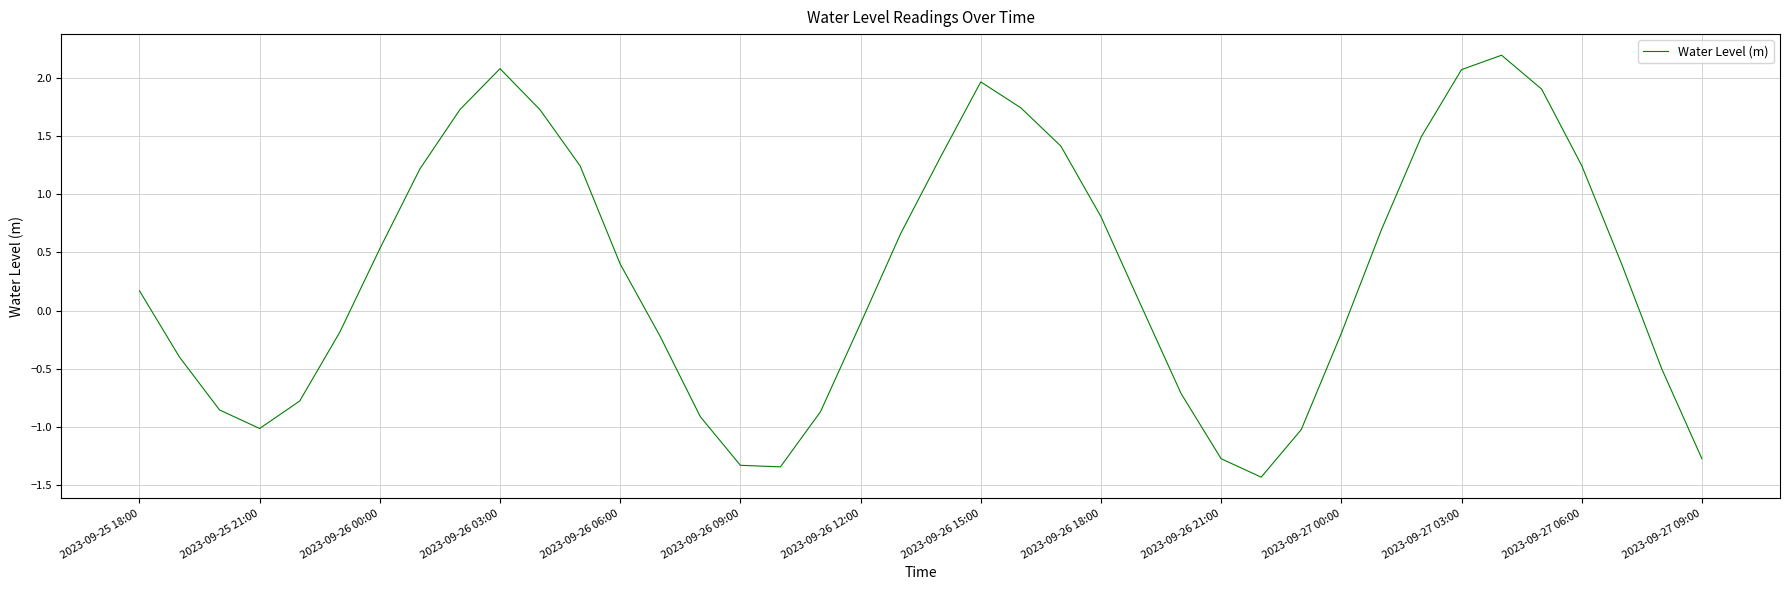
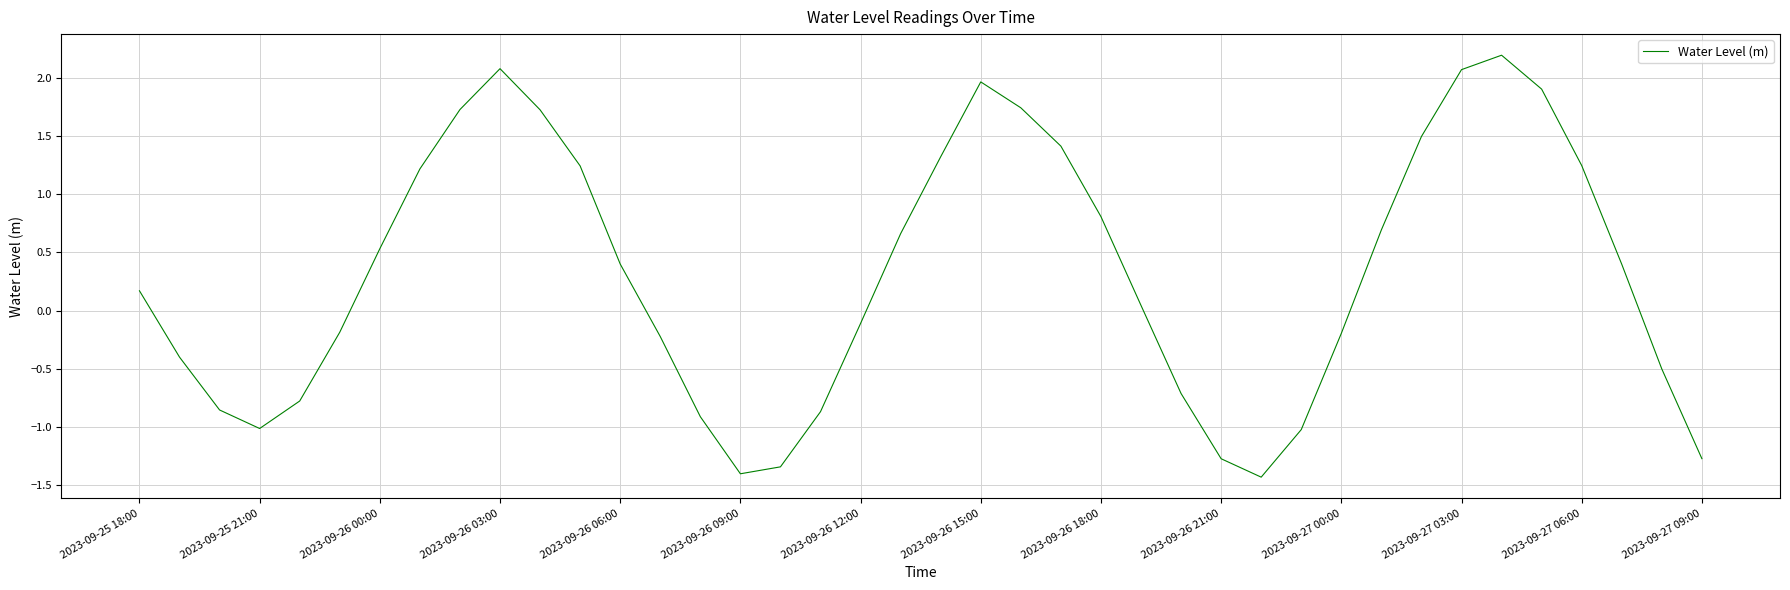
2023-09-26 09:00: -1.33 -> -1.40
